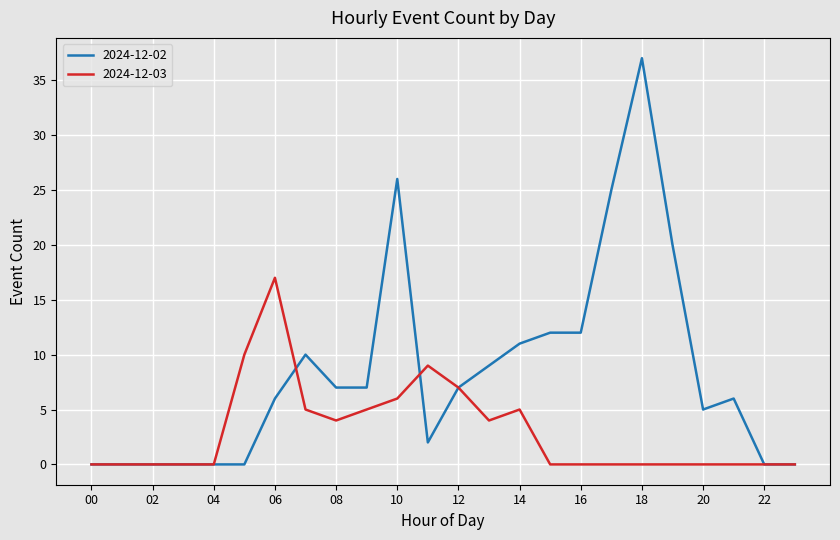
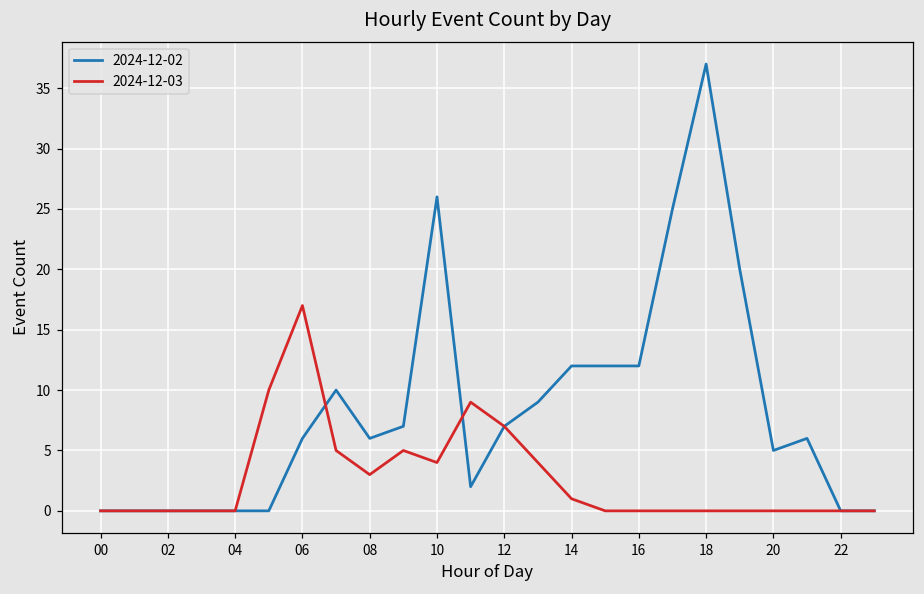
2024-12-02, 08: 7 -> 6
2024-12-03, 08: 4 -> 3
2024-12-03, 10: 6 -> 4
2024-12-02, 14: 11 -> 12
2024-12-03, 14: 5 -> 1
